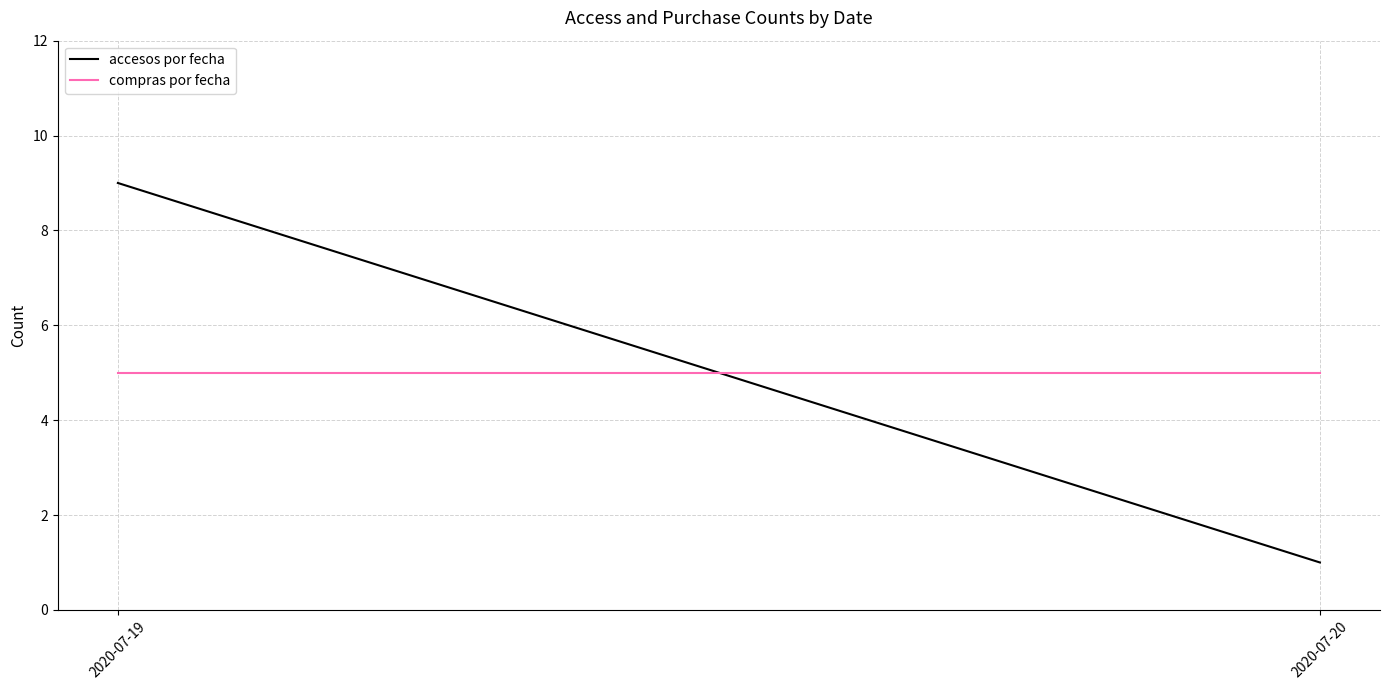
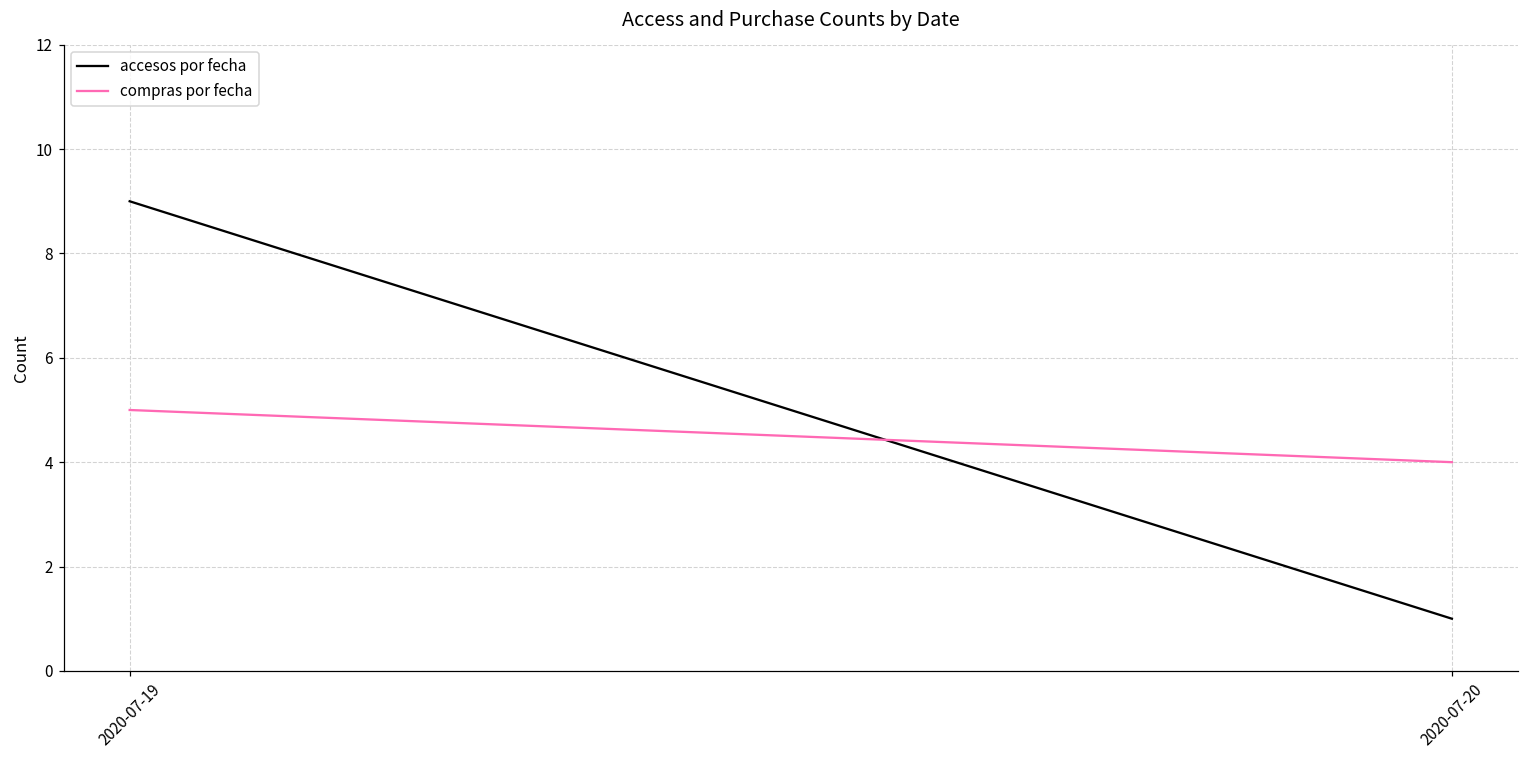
compras por fecha, 2020-07-20: 5 -> 4
